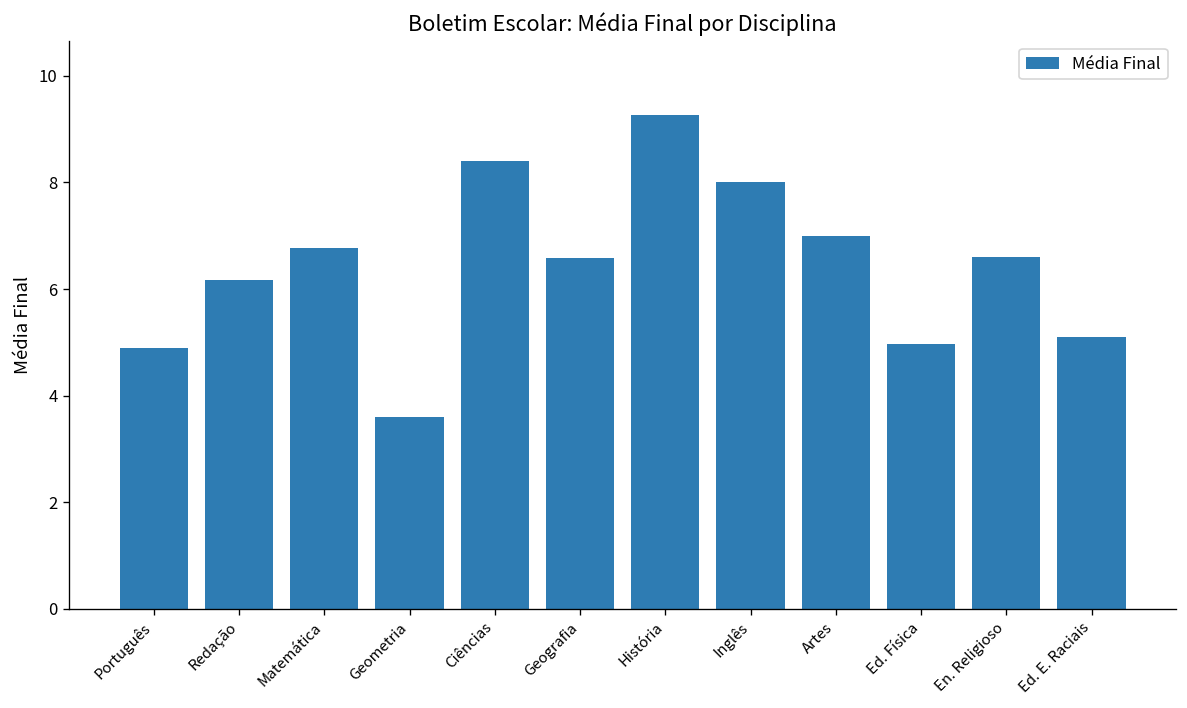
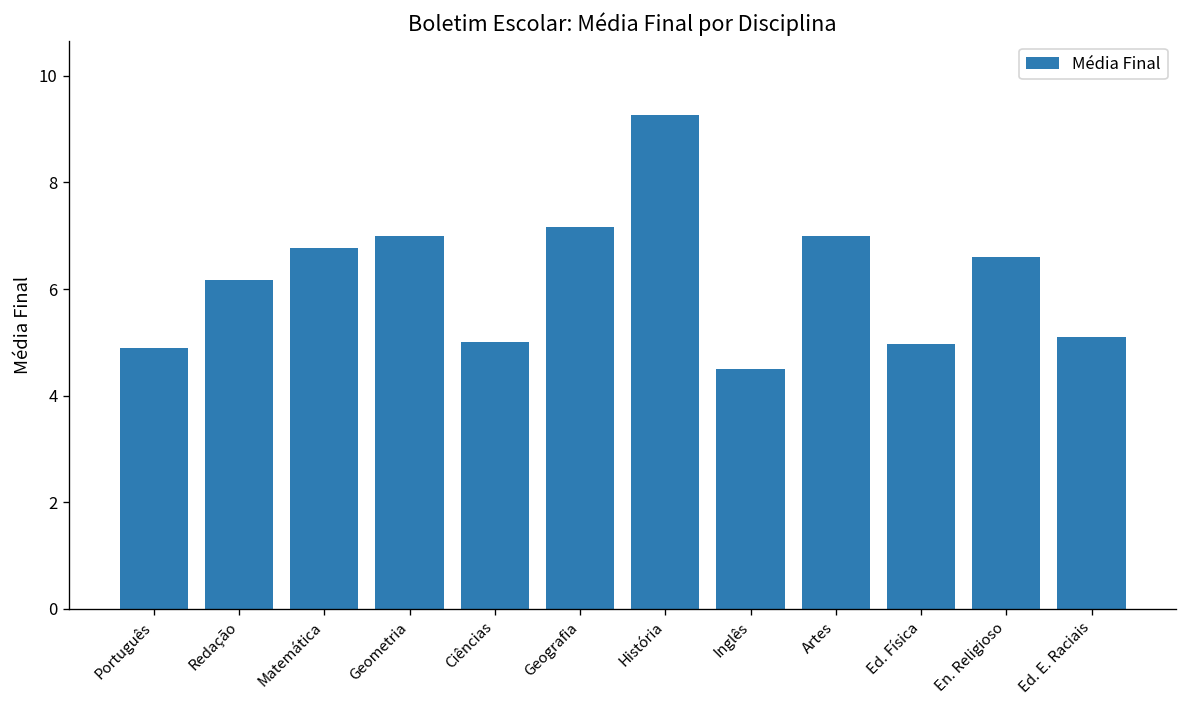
Geometria: 3.6 -> 7.0
Ciências: 8.4 -> 5.0
Geografia: 6.6 -> 7.2
Inglês: 8.0 -> 4.5
